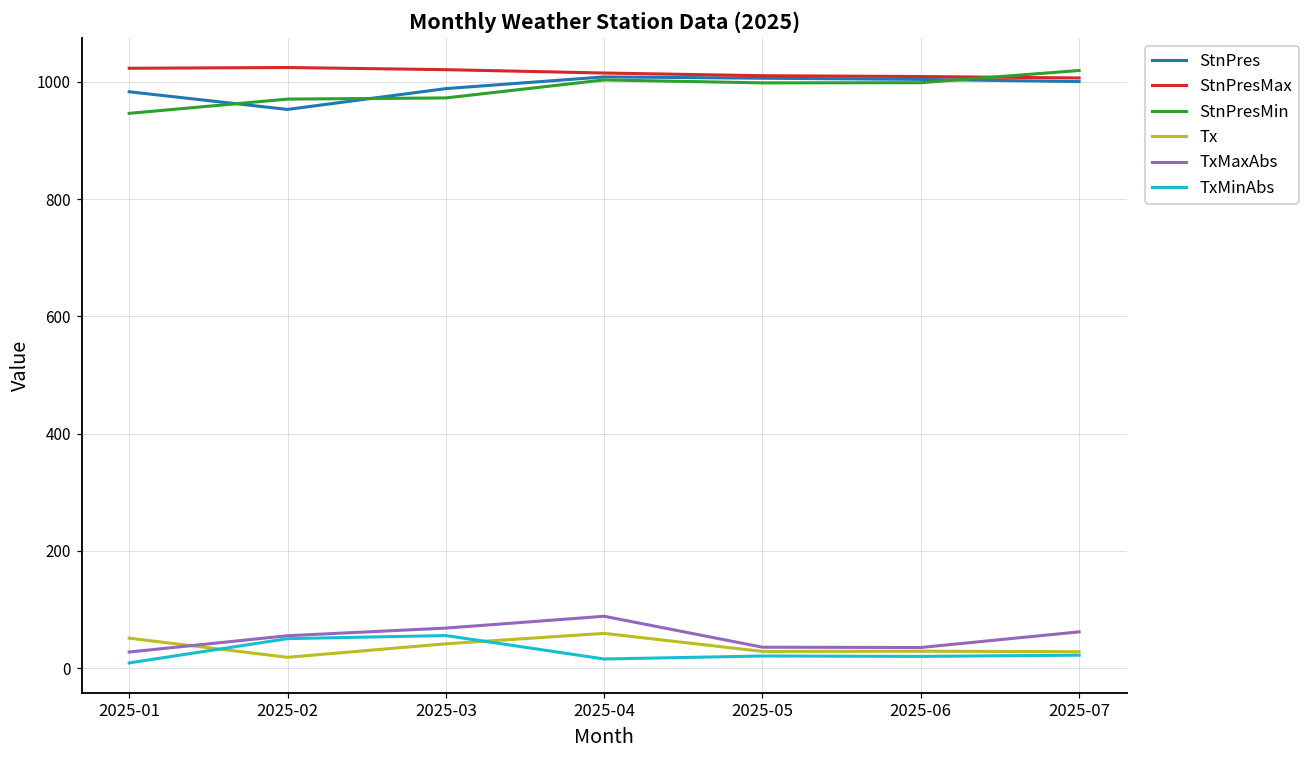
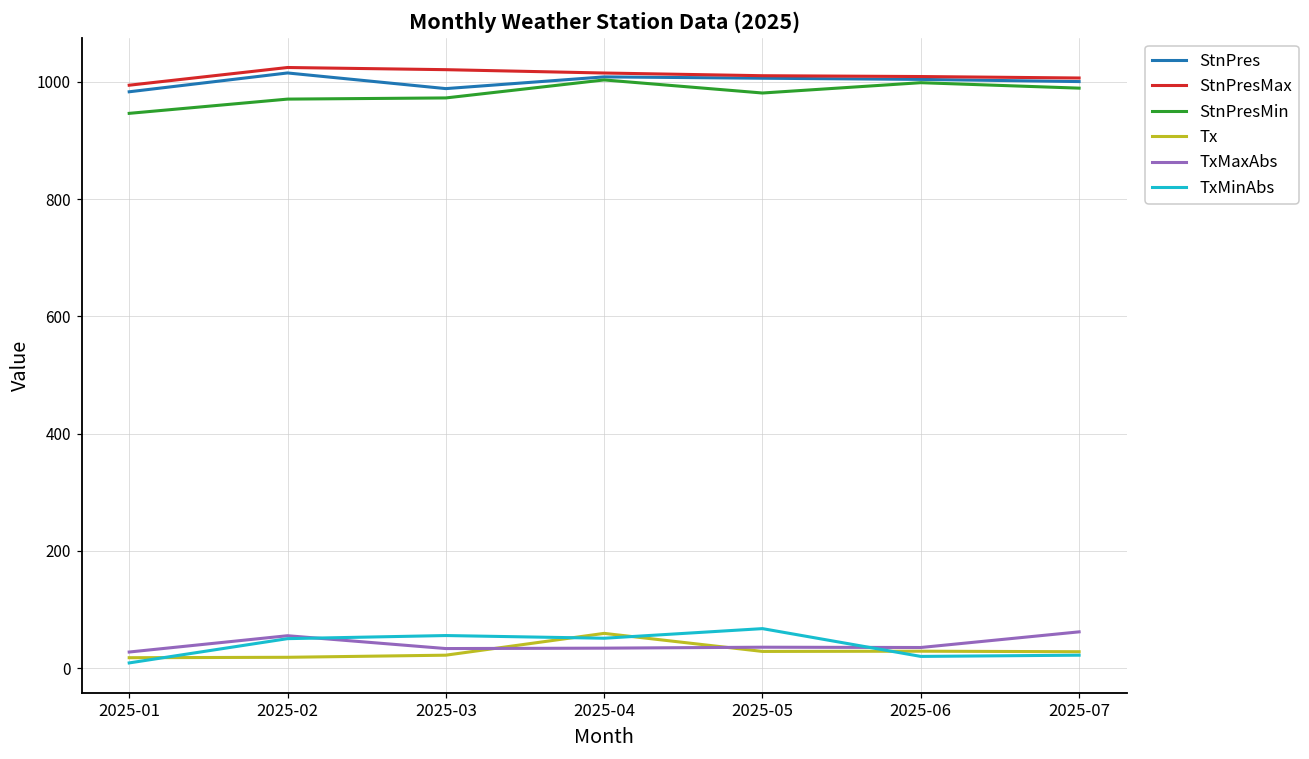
StnPresMax, 2025-01: 1020 -> 990
Tx, 2025-01: 50 -> 20
StnPres, 2025-02: 950 -> 1020
Tx, 2025-03: 40 -> 20
TxMaxAbs, 2025-03: 70 -> 30
TxMaxAbs, 2025-04: 90 -> 30
TxMinAbs, 2025-04: 20 -> 50
StnPresMin, 2025-05: 1000 -> 980
TxMinAbs, 2025-05: 20 -> 70
StnPresMin, 2025-07: 1020 -> 990
